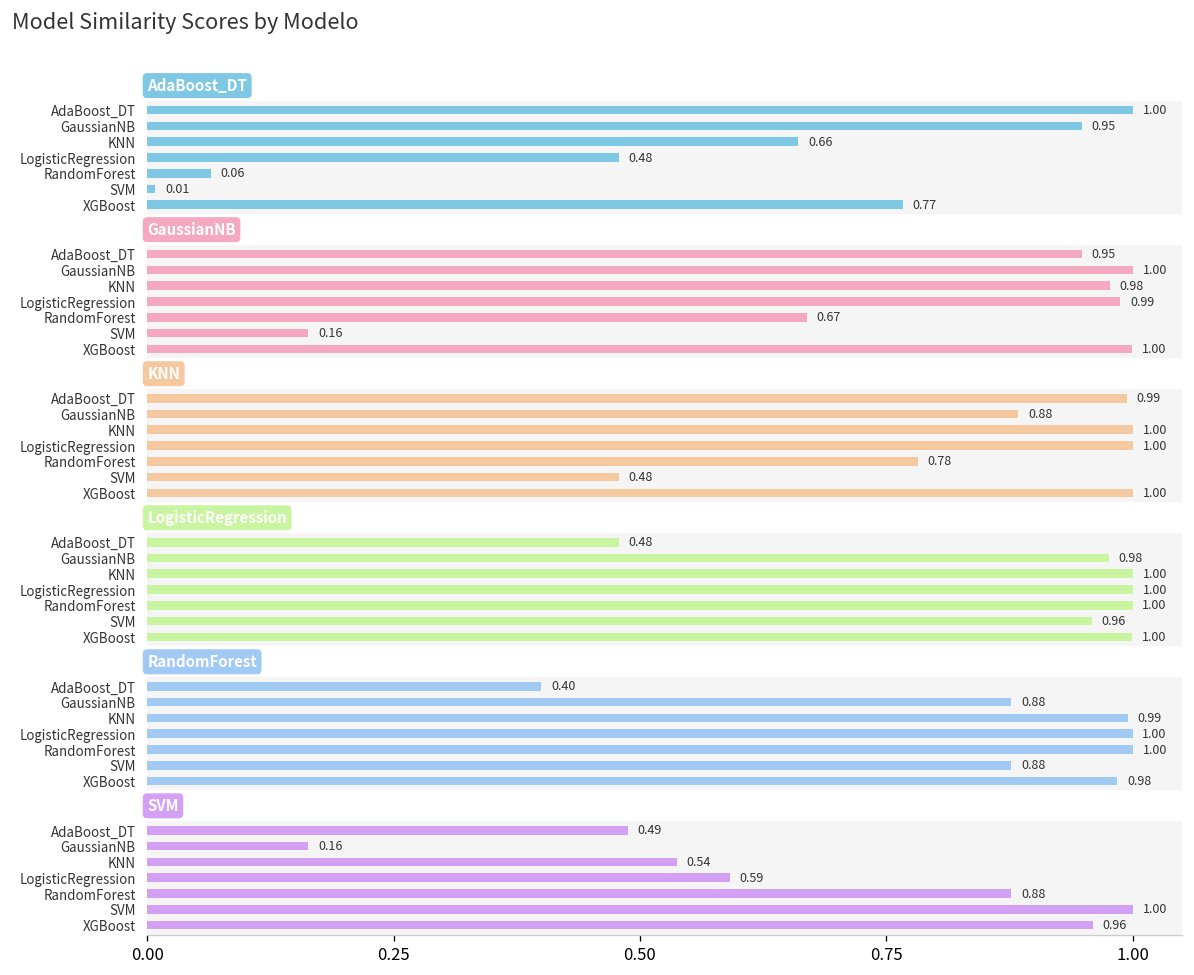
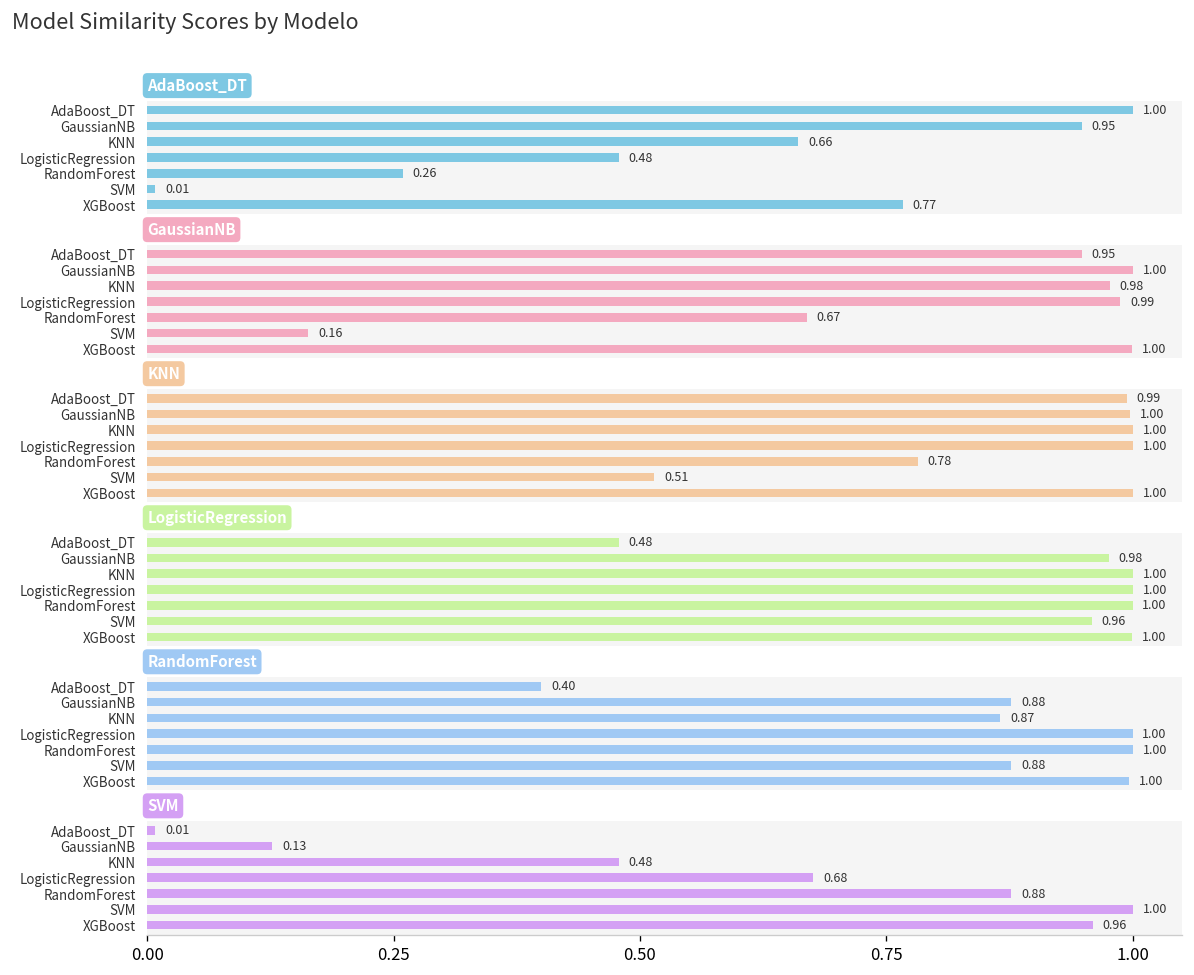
AdaBoost_DT, RandomForest: 0.06 -> 0.26
KNN, GaussianNB: 0.88 -> 1.00
KNN, SVM: 0.48 -> 0.51
RandomForest, KNN: 0.99 -> 0.87
RandomForest, XGBoost: 0.98 -> 1.00
SVM, AdaBoost_DT: 0.49 -> 0.01
SVM, GaussianNB: 0.16 -> 0.13
SVM, KNN: 0.54 -> 0.48
SVM, LogisticRegression: 0.59 -> 0.68
